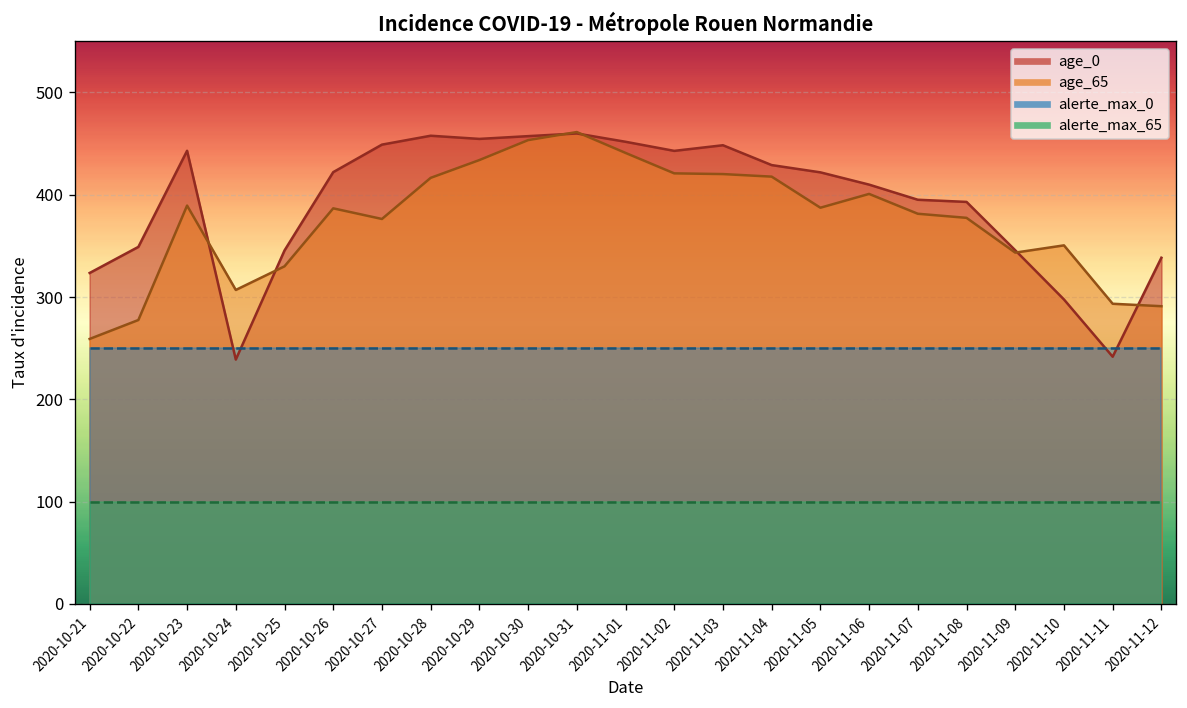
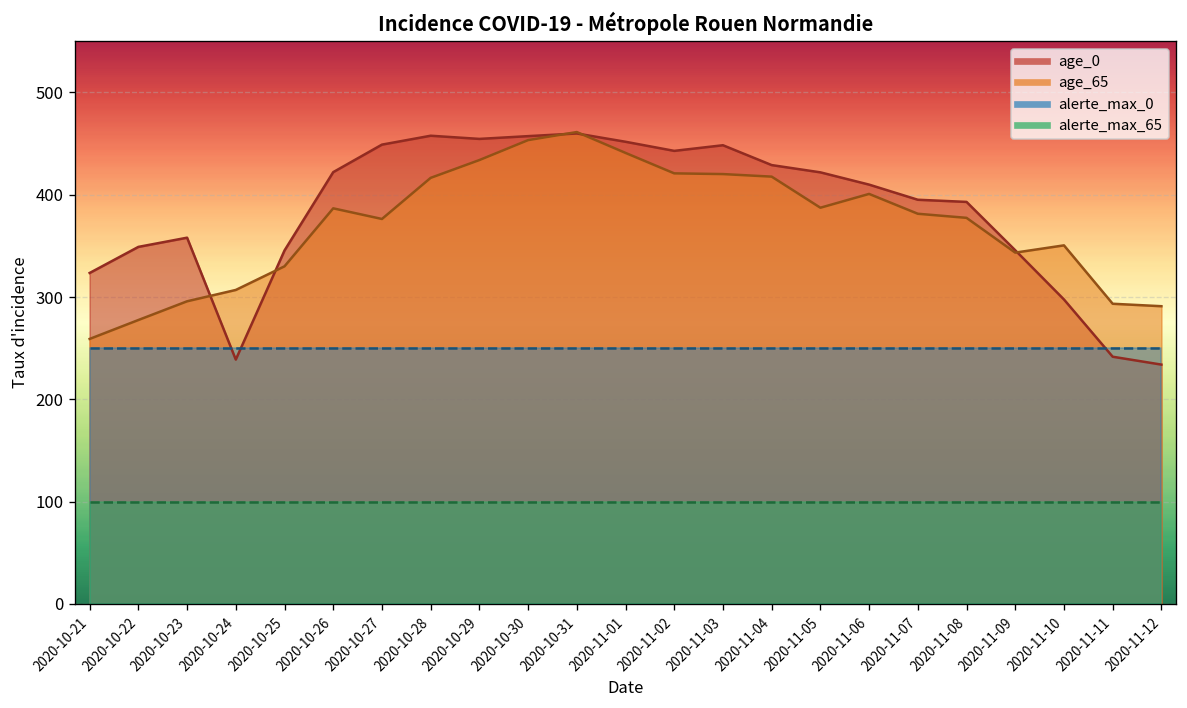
age_0, 2020-10-23: 440 -> 360
age_65, 2020-10-23: 390 -> 300
age_0, 2020-11-12: 340 -> 230
